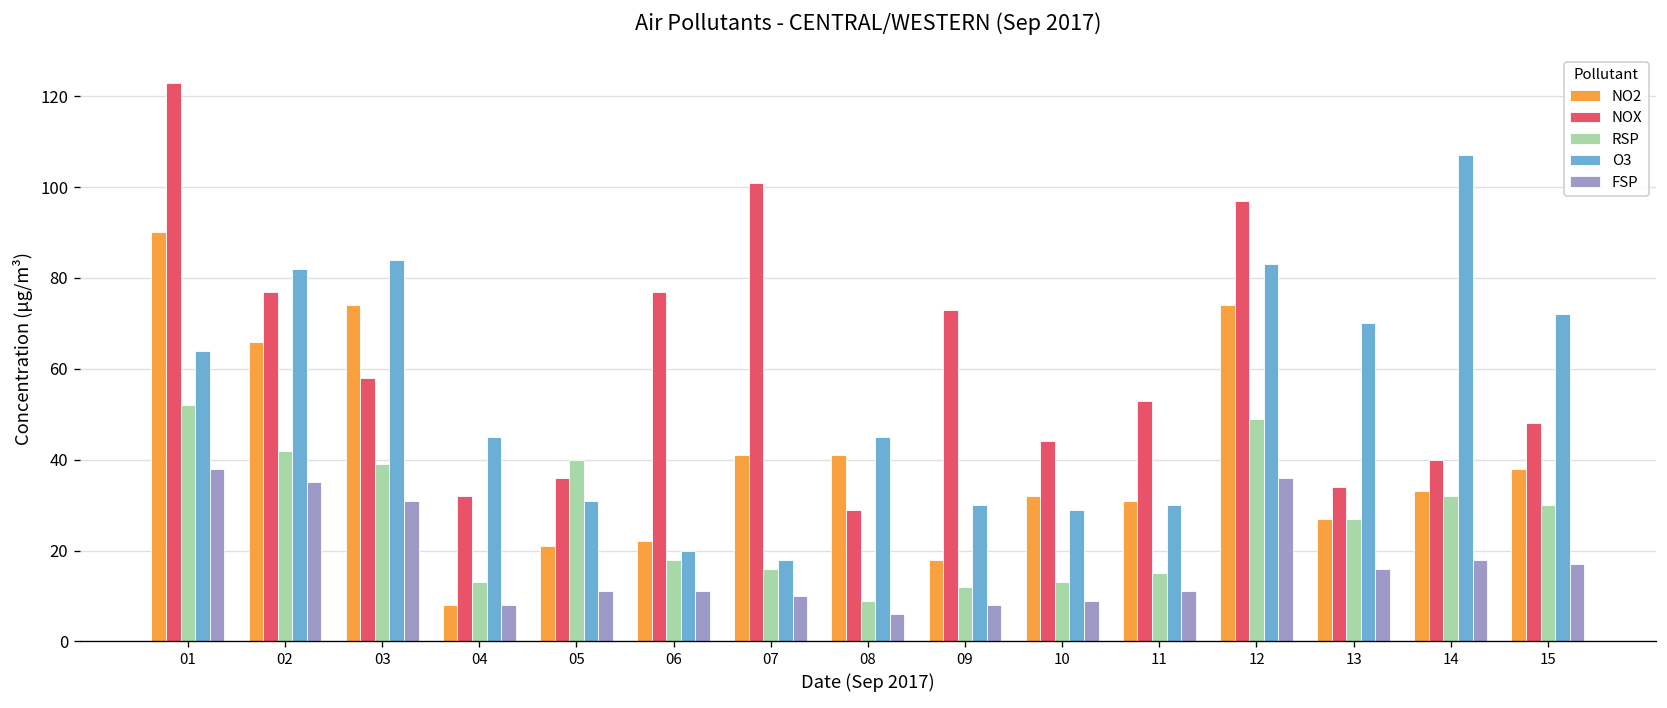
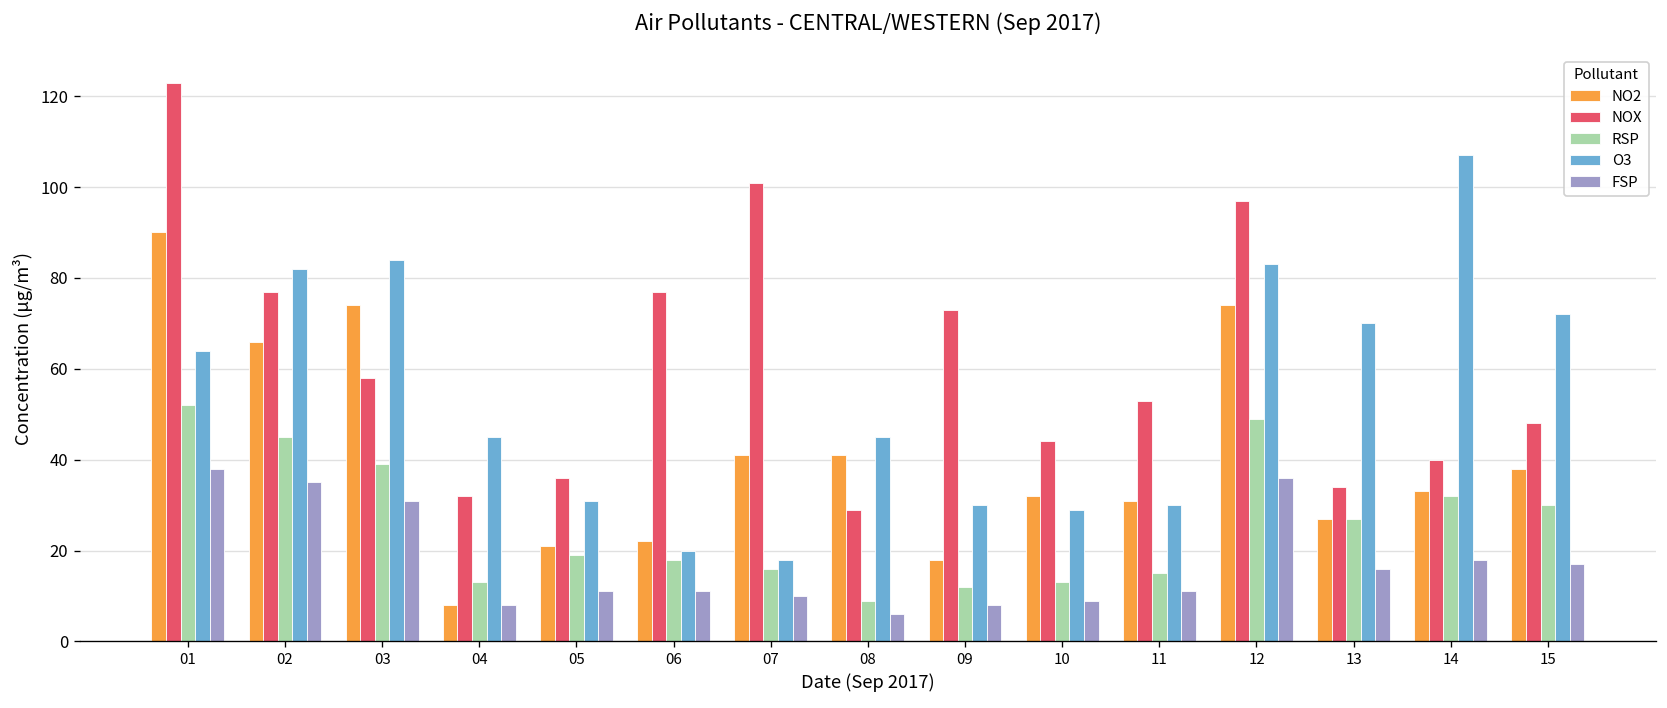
RSP, 02: 42 -> 45
RSP, 05: 40 -> 19
